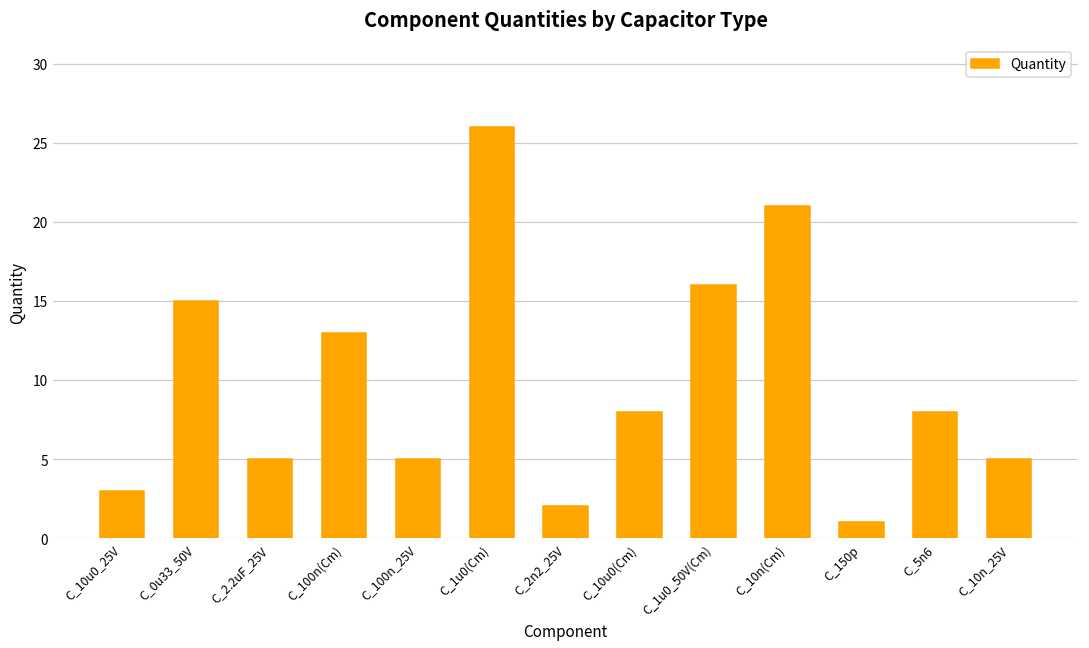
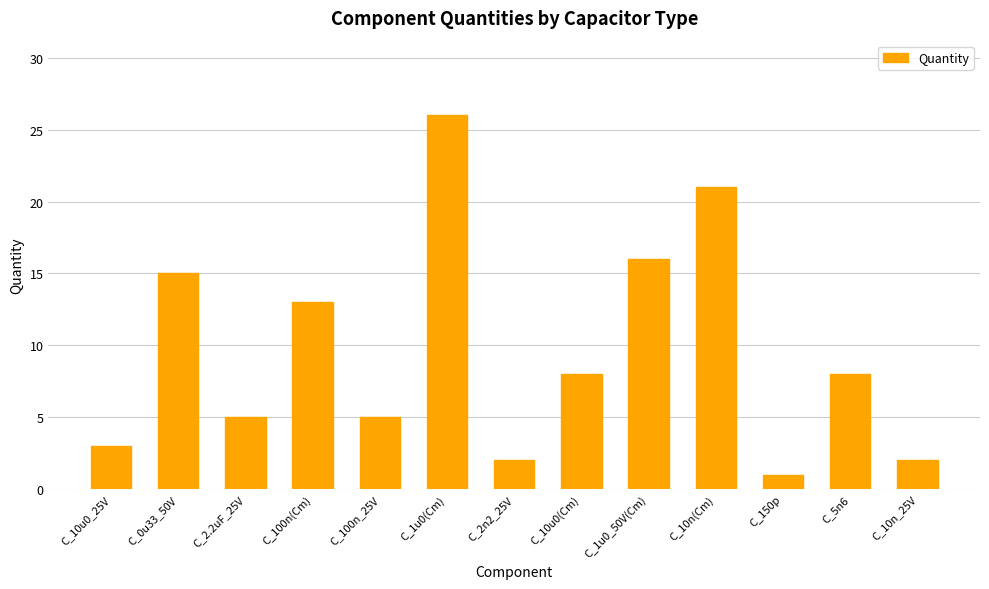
C_10n_25V: 5 -> 2
